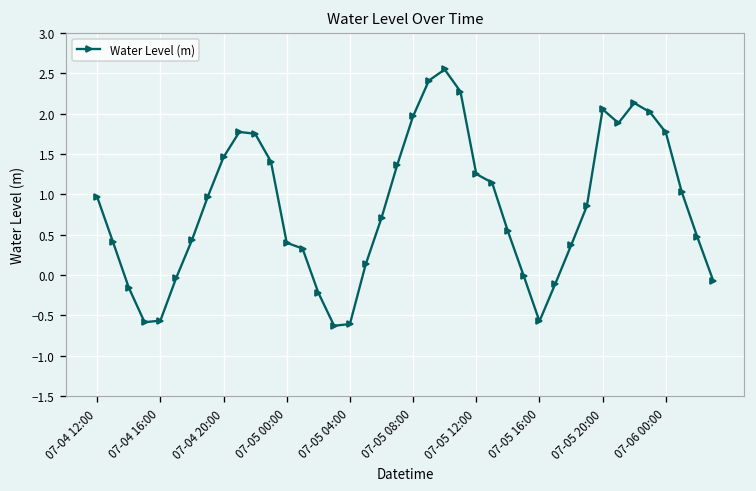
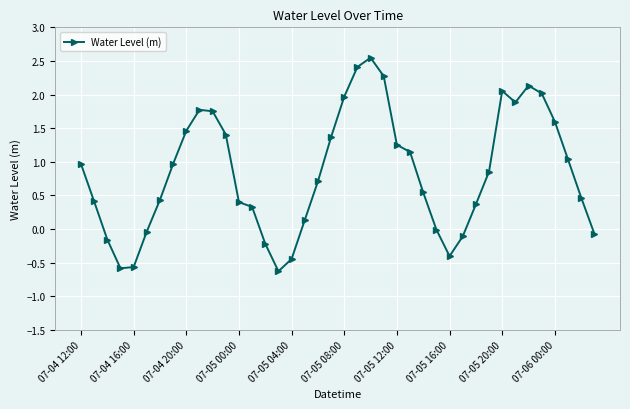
07-05 04:00: -0.6 -> -0.4
07-05 16:00: -0.6 -> -0.4
07-06 00:00: 1.8 -> 1.6
